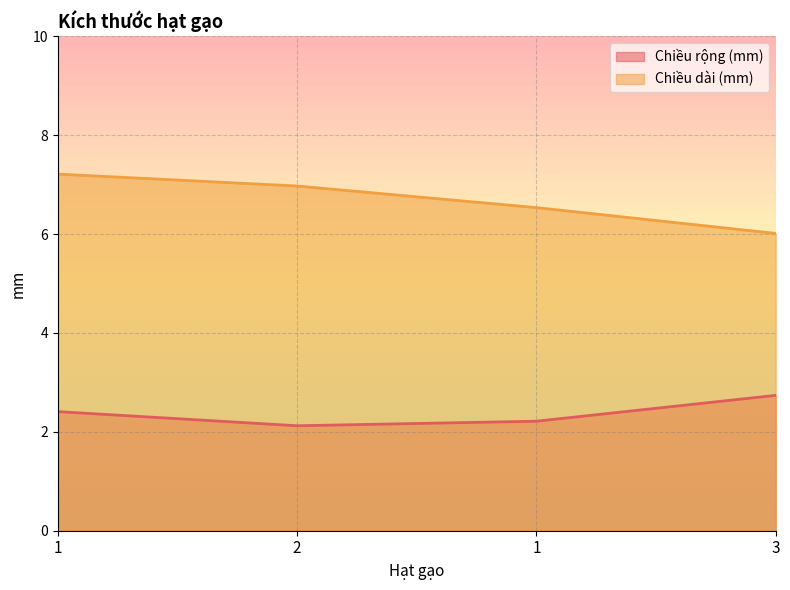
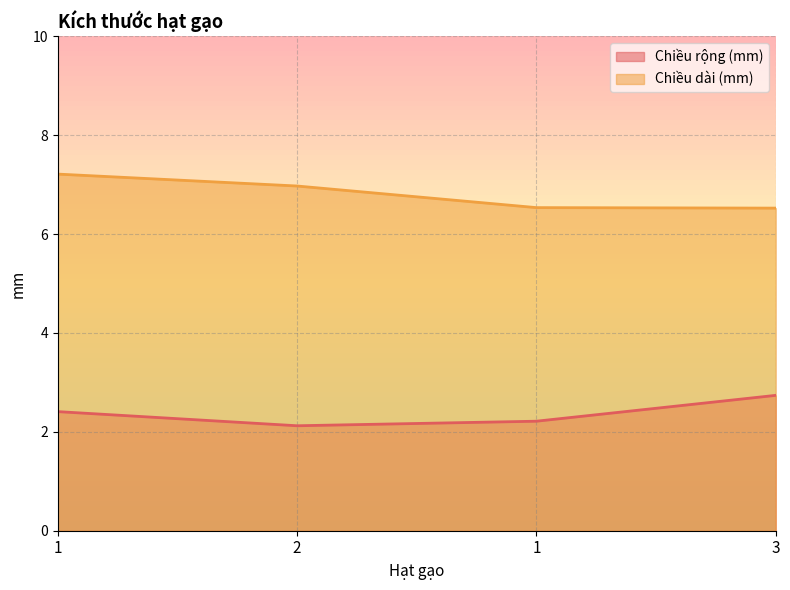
Chiều dài (mm), 3: 6.0 -> 6.5
